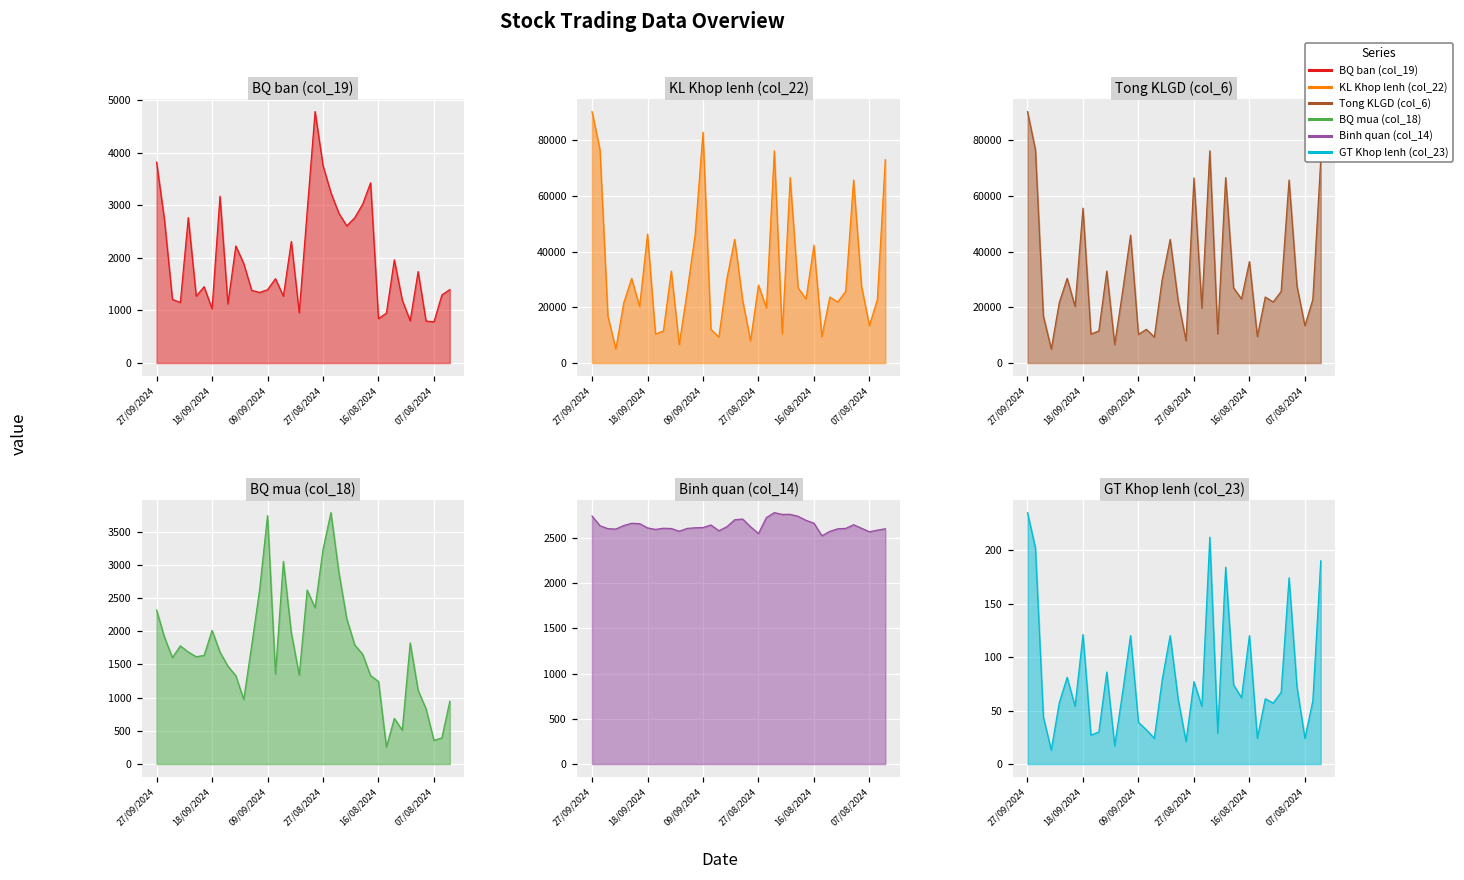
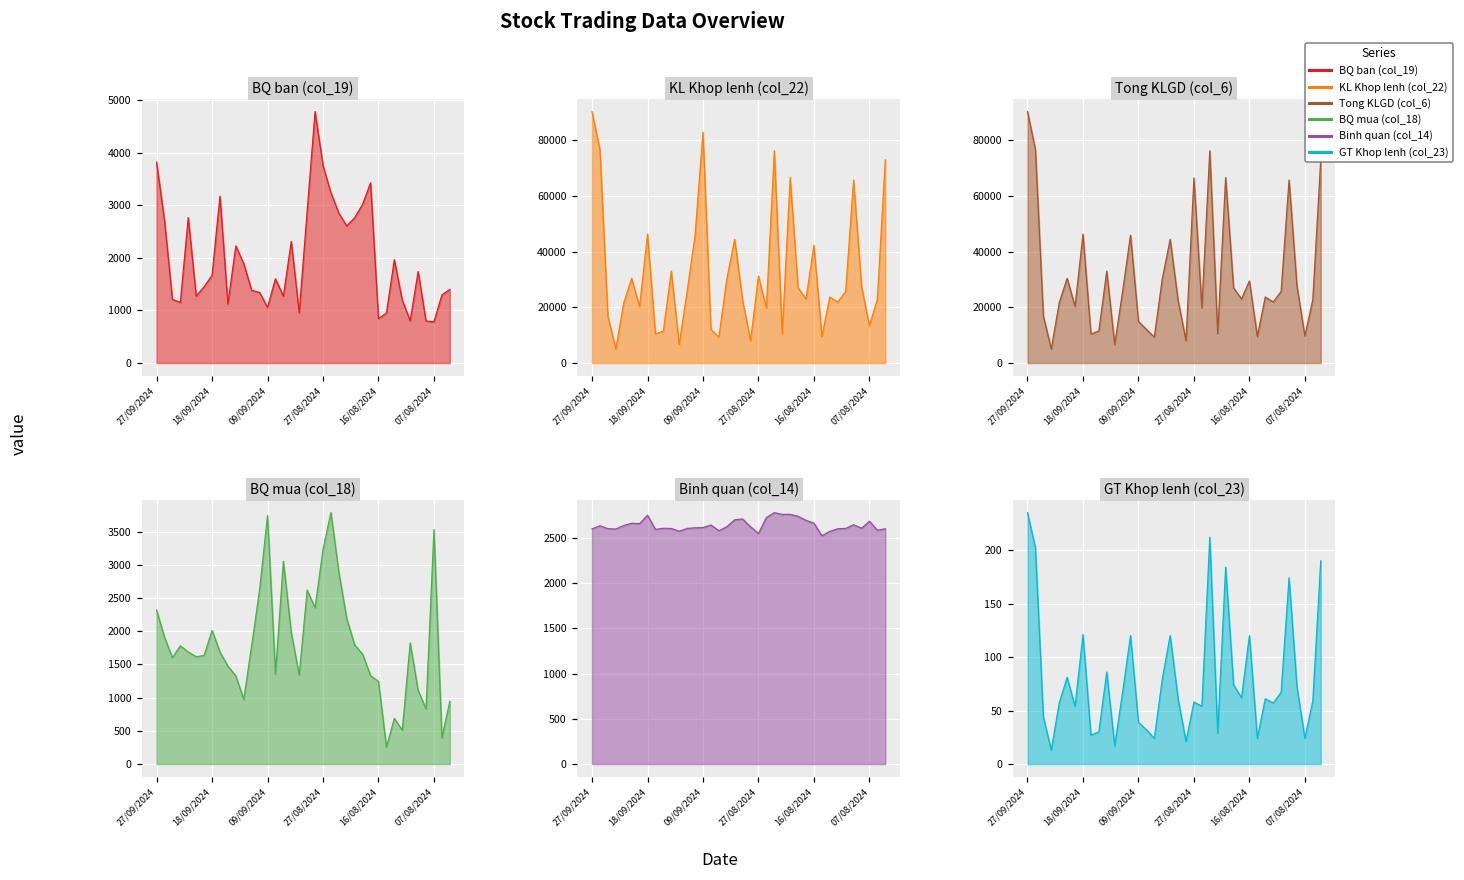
BQ ban (col_19), 18/09/2024: 1000 -> 1700
BQ ban (col_19), 09/09/2024: 1400 -> 1100
KL Khop lenh (col_22), 27/08/2024: 28000 -> 31000
Tong KLGD (col_6), 18/09/2024: 56000 -> 46000
Tong KLGD (col_6), 09/09/2024: 10000 -> 15000
Tong KLGD (col_6), 16/08/2024: 36000 -> 29000
Tong KLGD (col_6), 07/08/2024: 13000 -> 10000
BQ mua (col_18), 07/08/2024: 400 -> 3500
Binh quan (col_14), 27/09/2024: 2700 -> 2600
Binh quan (col_14), 18/09/2024: 2600 -> 2800
Binh quan (col_14), 07/08/2024: 2600 -> 2700
GT Khop lenh (col_23), 27/08/2024: 80 -> 60
